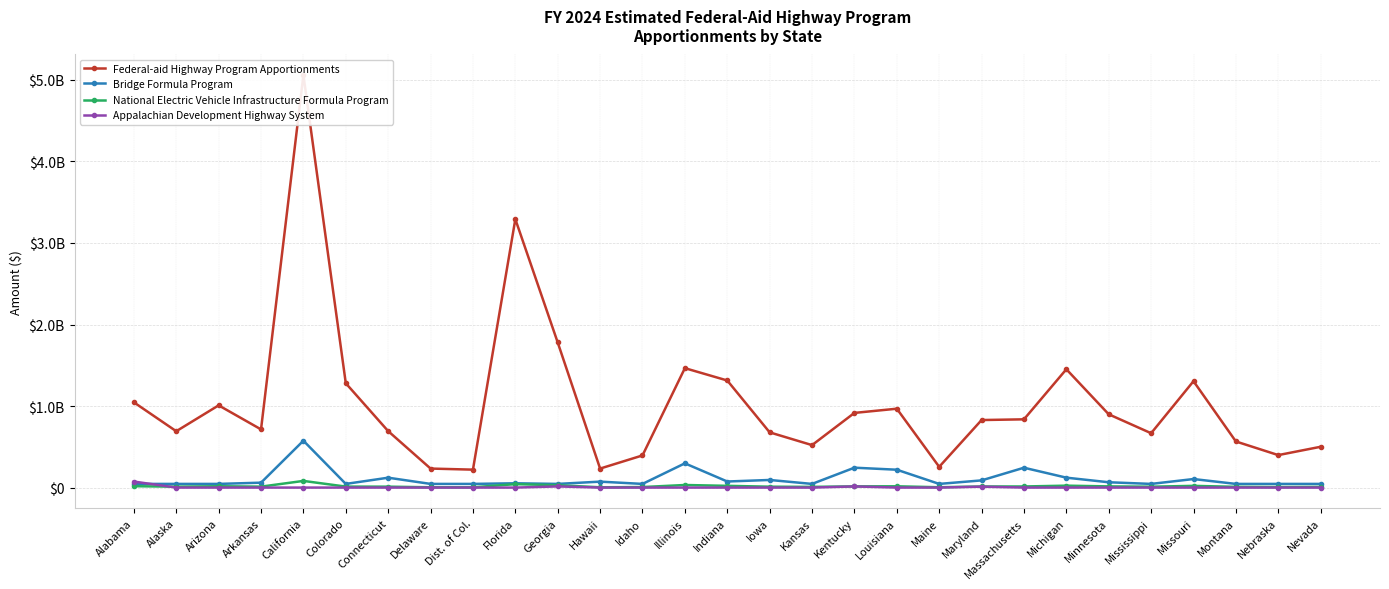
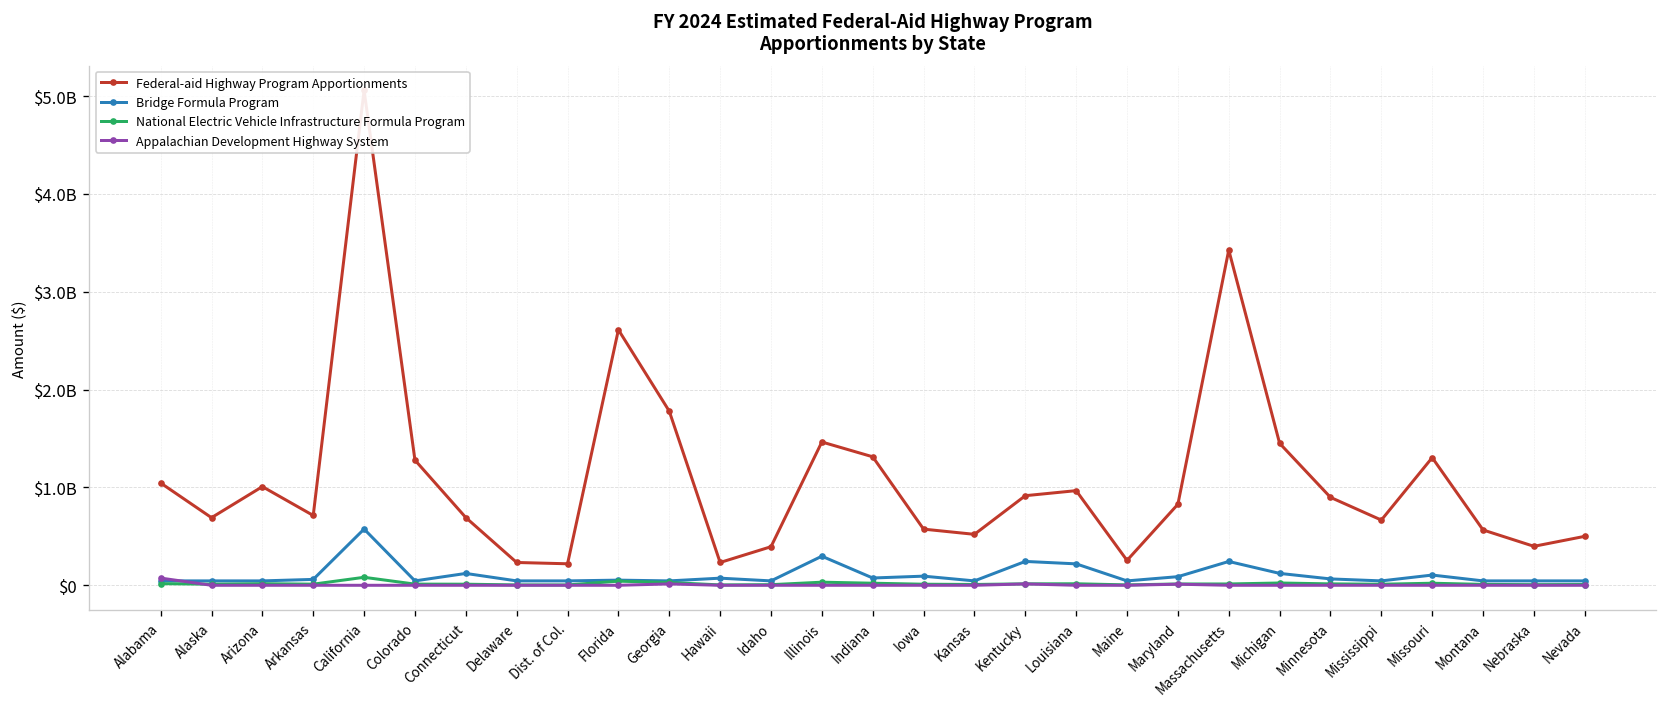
Federal-aid Highway Program Apportionments, Florida: $3300000000 -> $2600000000
Federal-aid Highway Program Apportionments, Iowa: $700000000 -> $600000000
Federal-aid Highway Program Apportionments, Massachusetts: $800000000 -> $3400000000
